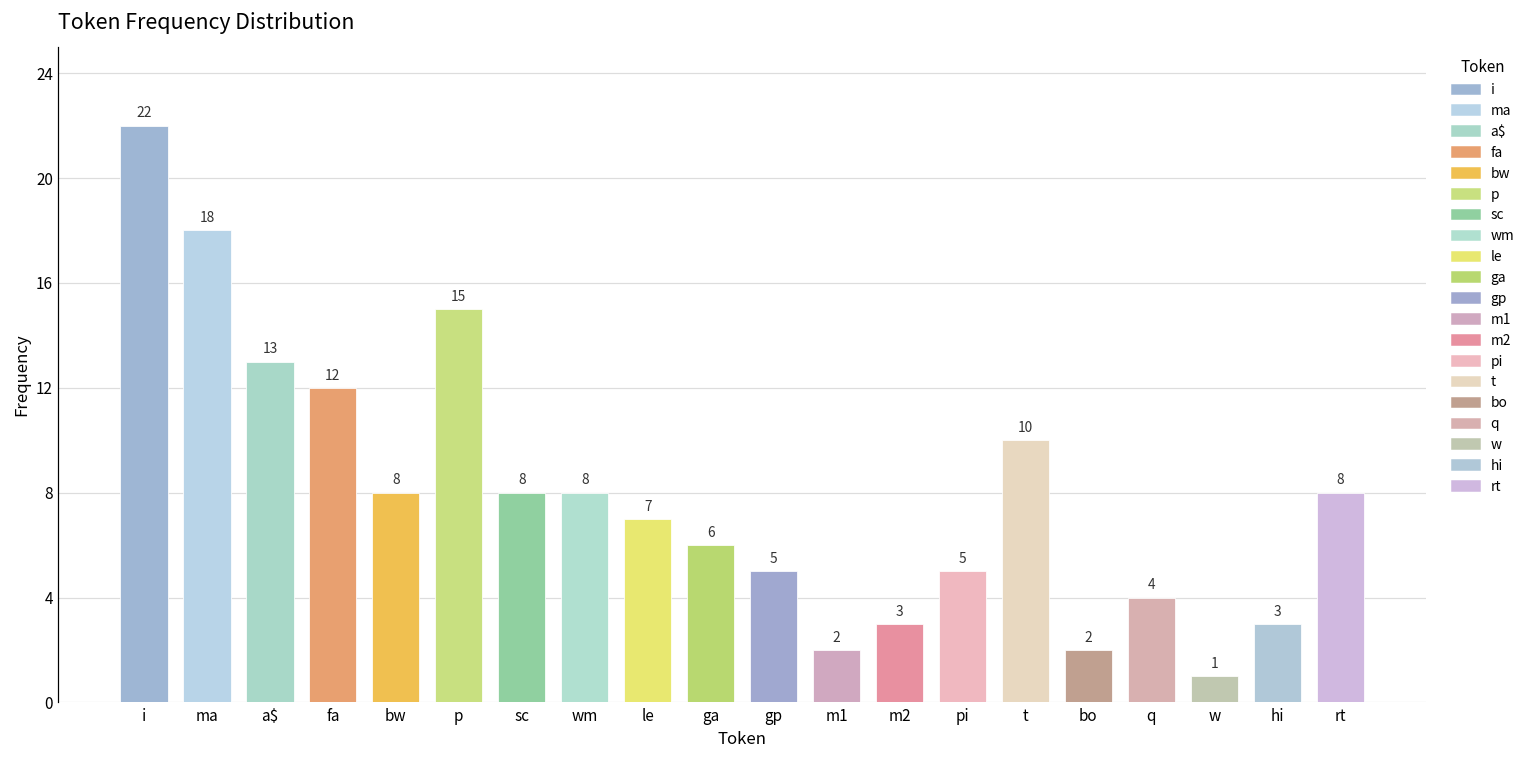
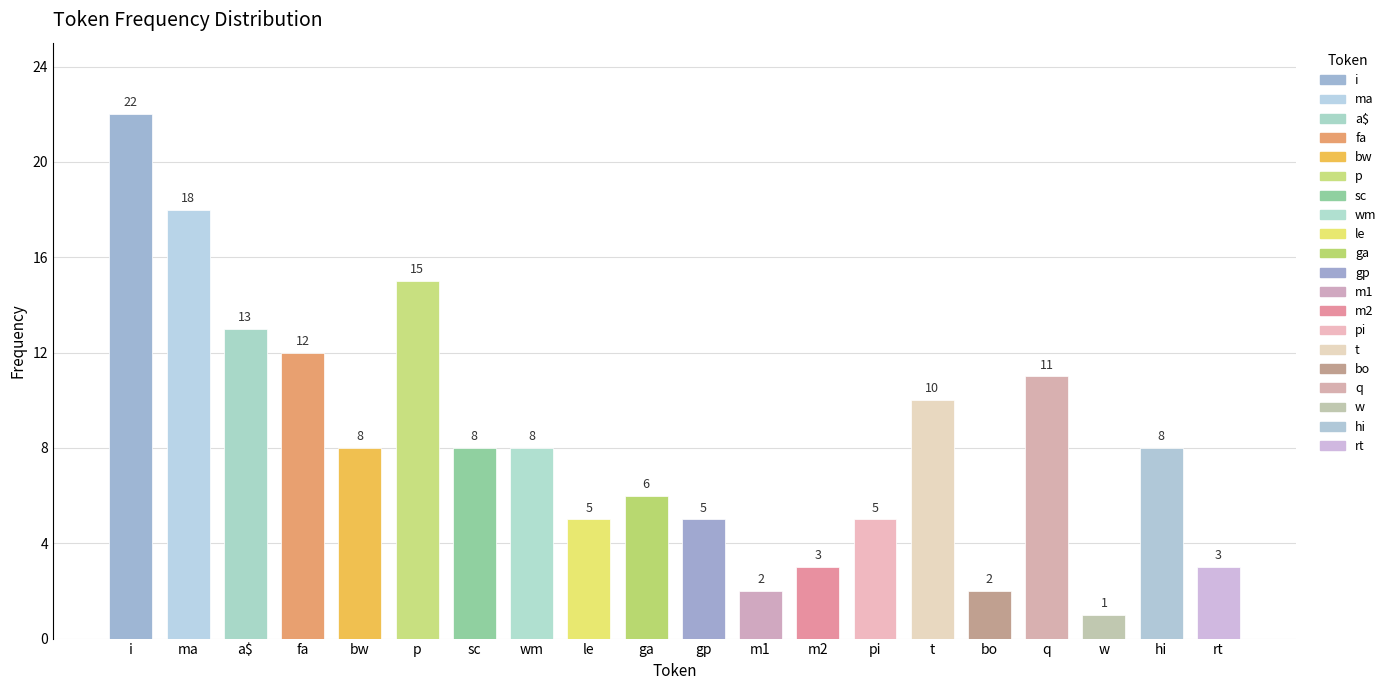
le: 7 -> 5
q: 4 -> 11
hi: 3 -> 8
rt: 8 -> 3
